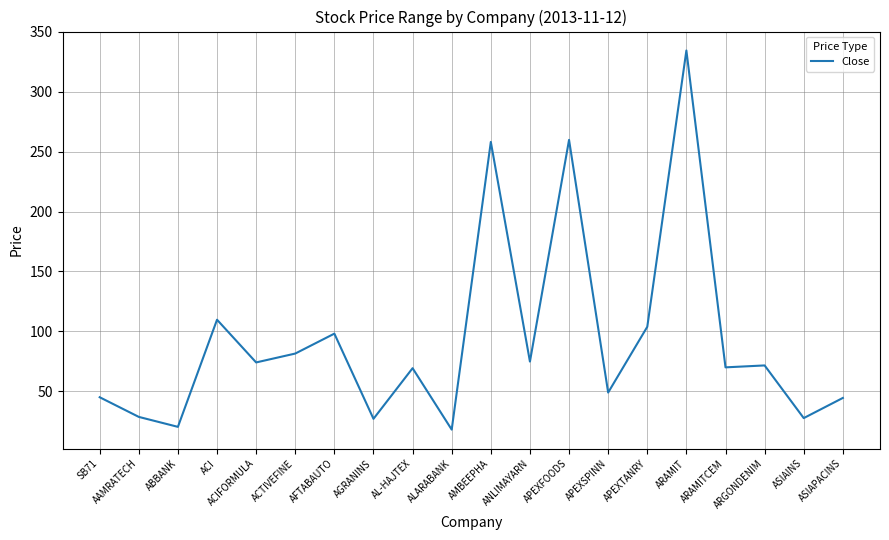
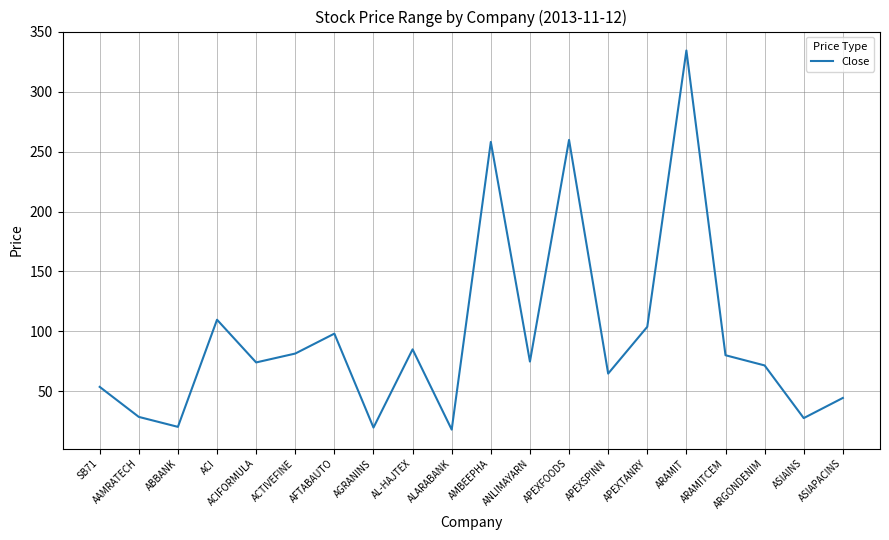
SB71: 45 -> 54
AGRANINS: 27 -> 20
AL-HAJTEX: 69 -> 85
APEXSPINN: 49 -> 65
ARAMITCEM: 70 -> 80
